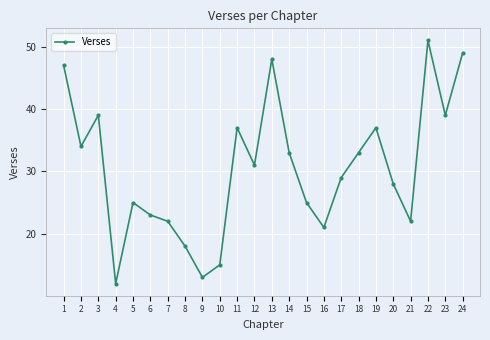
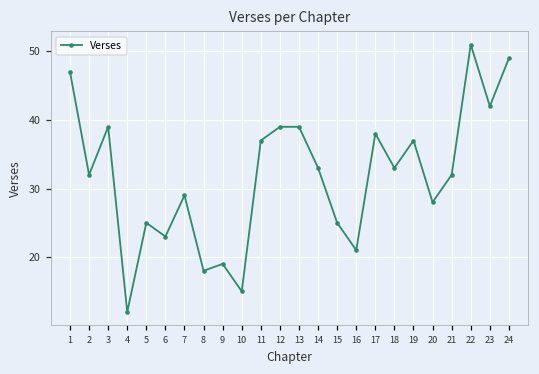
2: 34 -> 32
7: 22 -> 29
9: 13 -> 19
12: 31 -> 39
13: 48 -> 39
17: 29 -> 38
21: 22 -> 32
23: 39 -> 42
